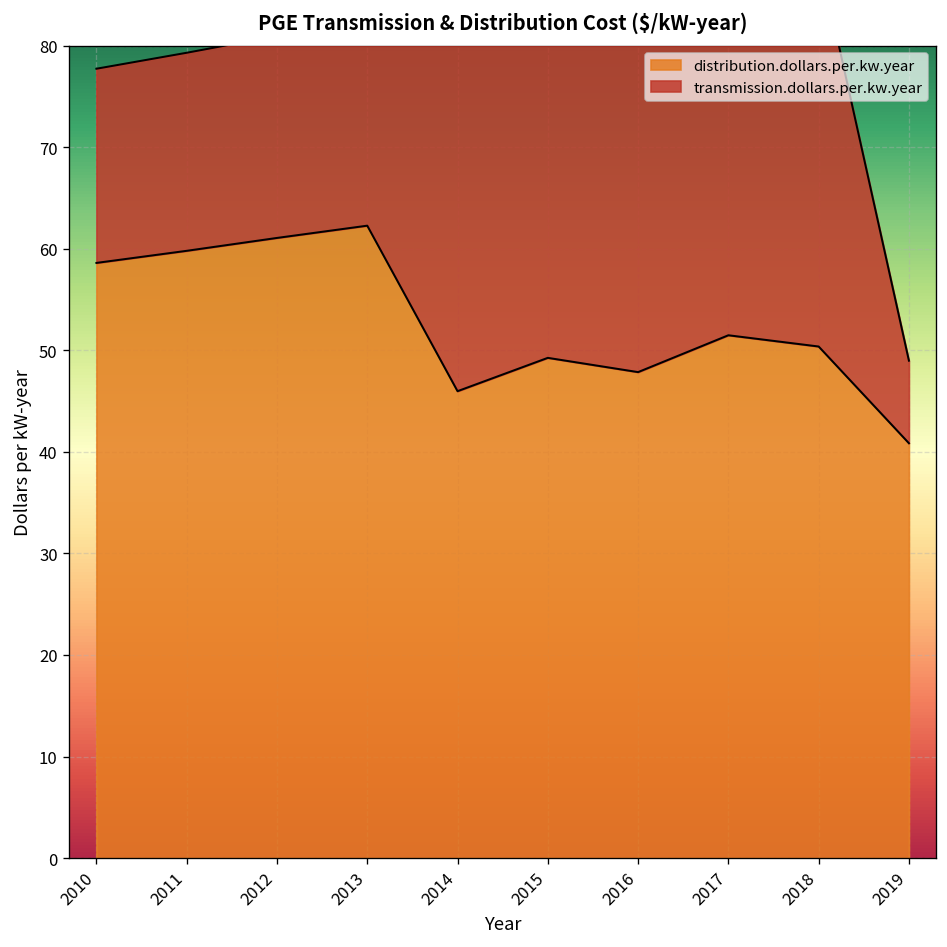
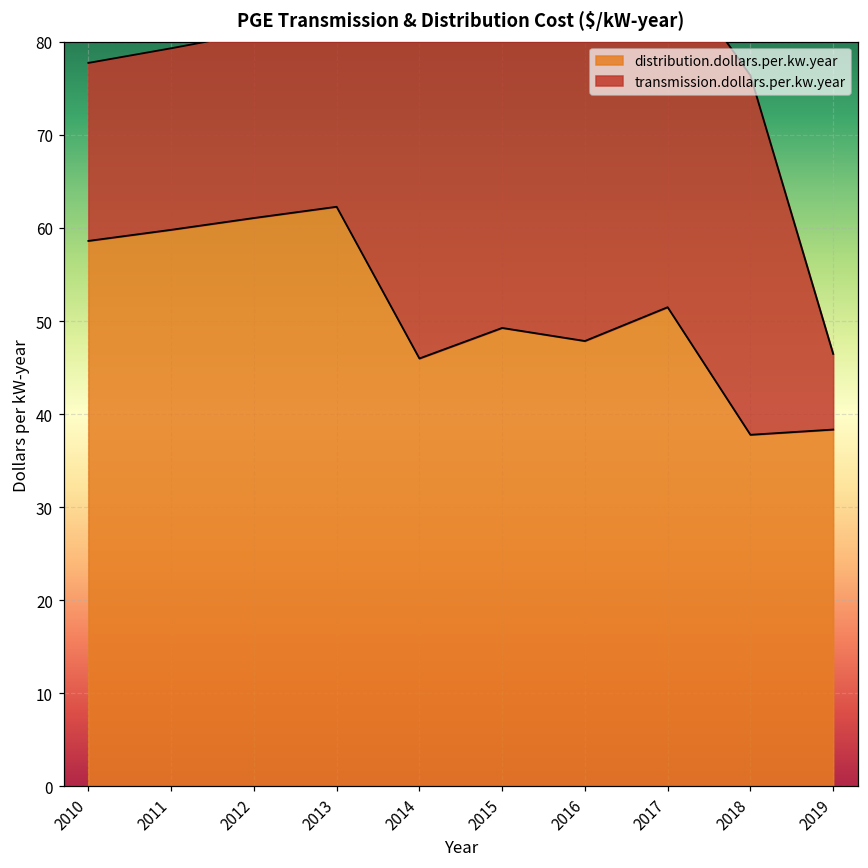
distribution.dollars.per.kw.year, 2018: 50 -> 38
distribution.dollars.per.kw.year, 2019: 41 -> 38
